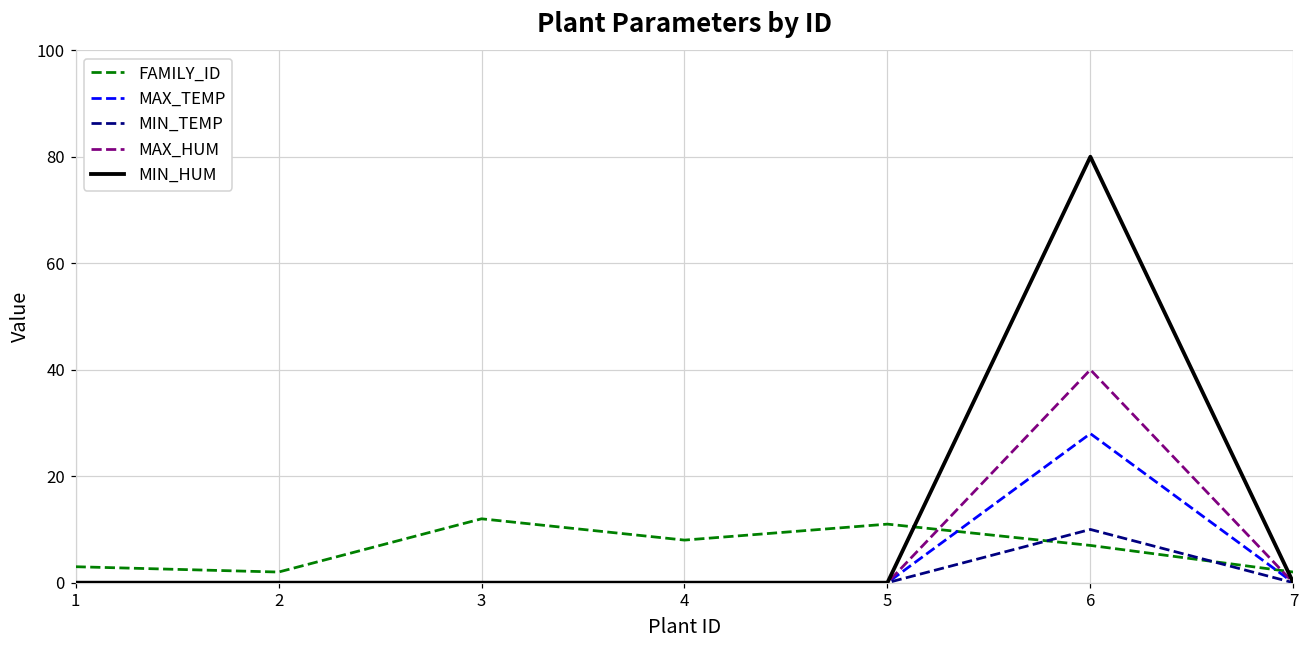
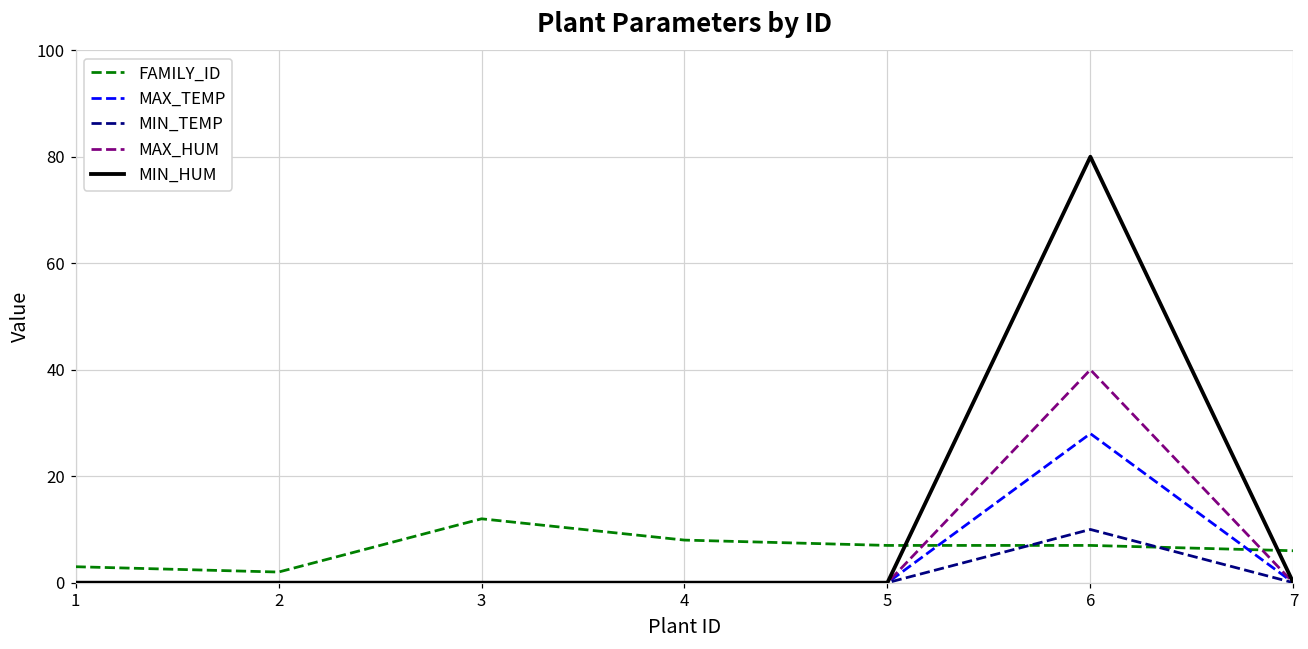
FAMILY_ID, 5: 11 -> 7
FAMILY_ID, 7: 2 -> 6
